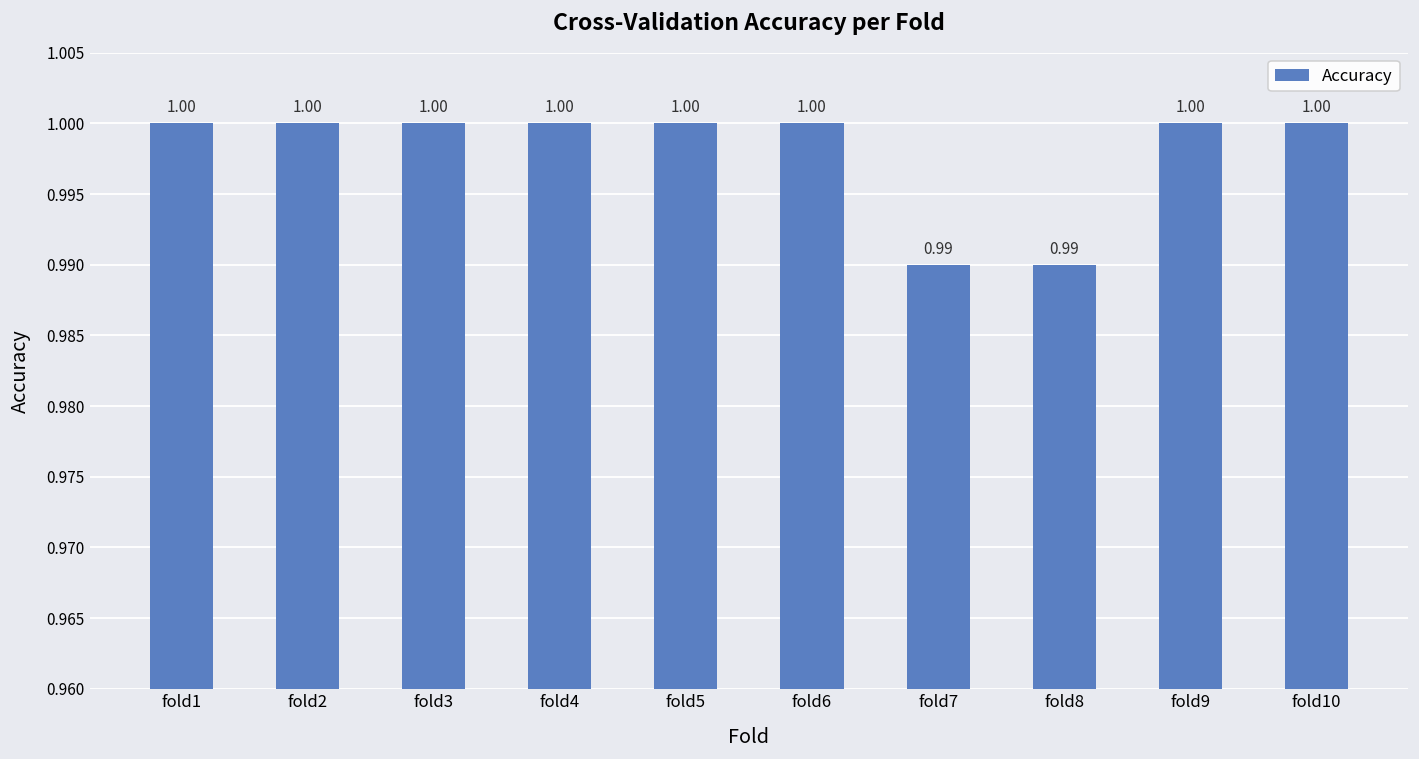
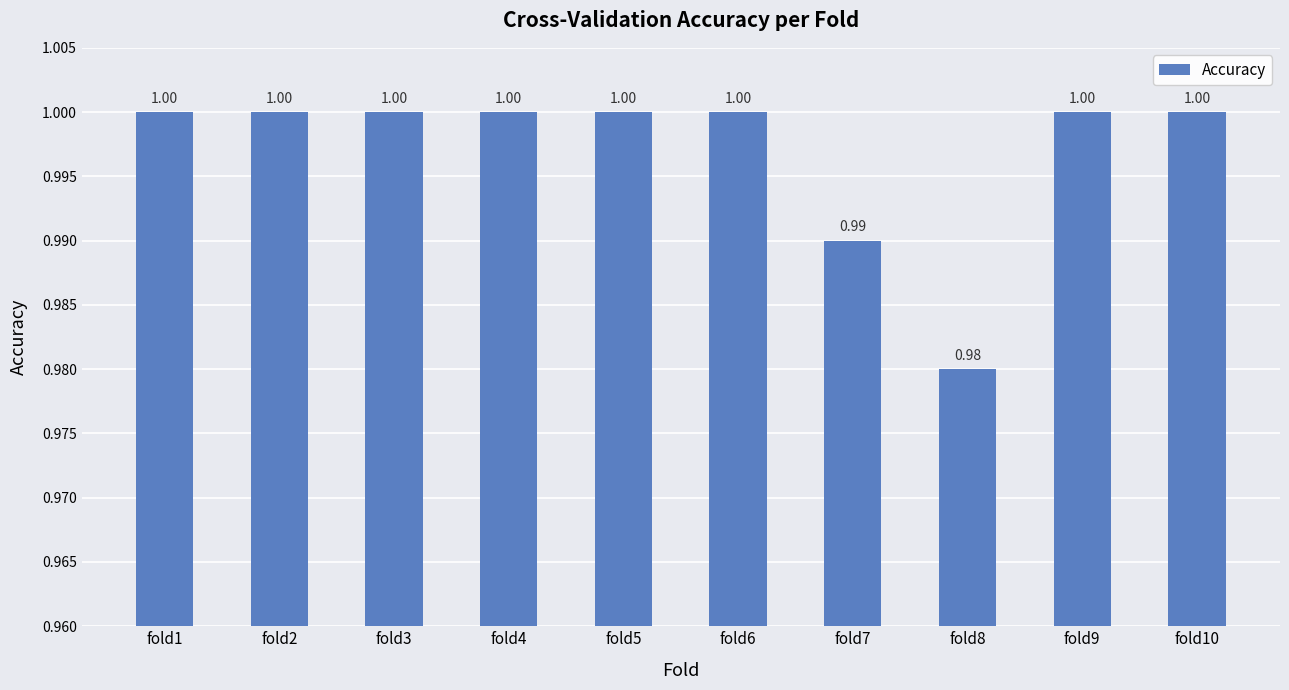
fold8: 0.99 -> 0.98
